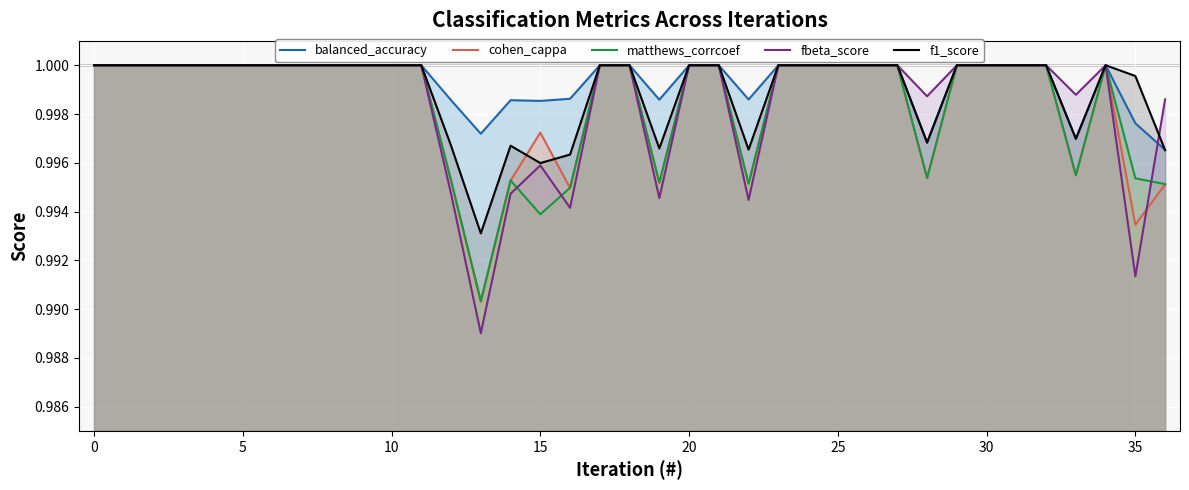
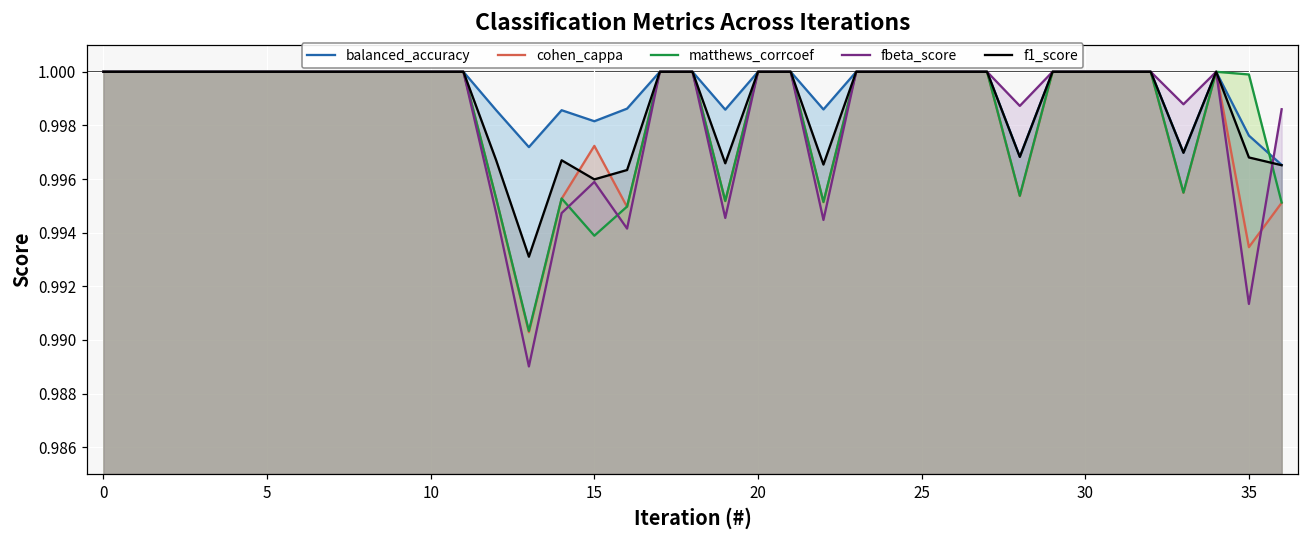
balanced_accuracy, 15: 0.9985 -> 0.9982
matthews_corrcoef, 35: 0.9954 -> 0.9999
f1_score, 35: 0.9996 -> 0.9968
